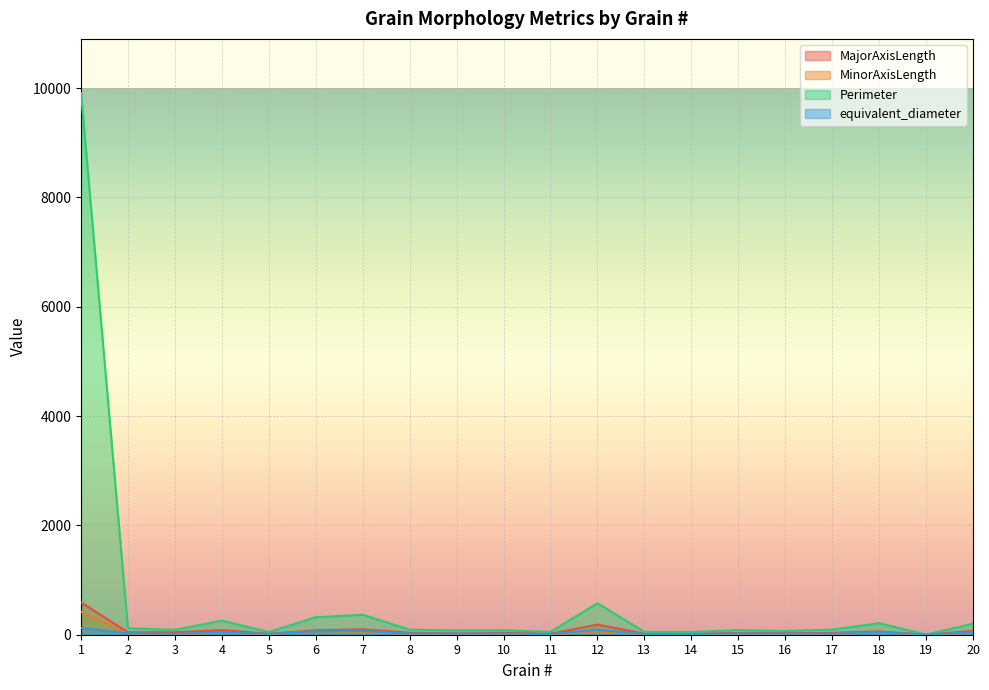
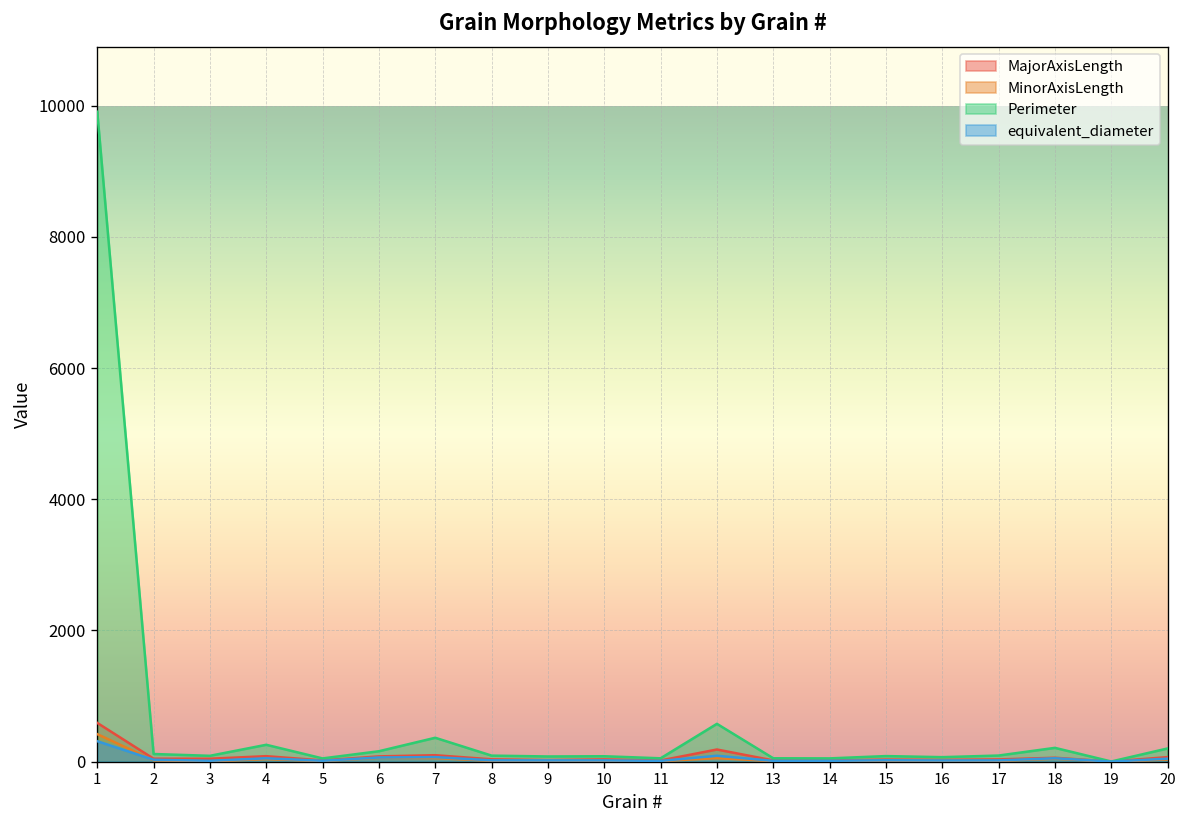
equivalent_diameter, 1: 100 -> 300
Perimeter, 6: 300 -> 200
